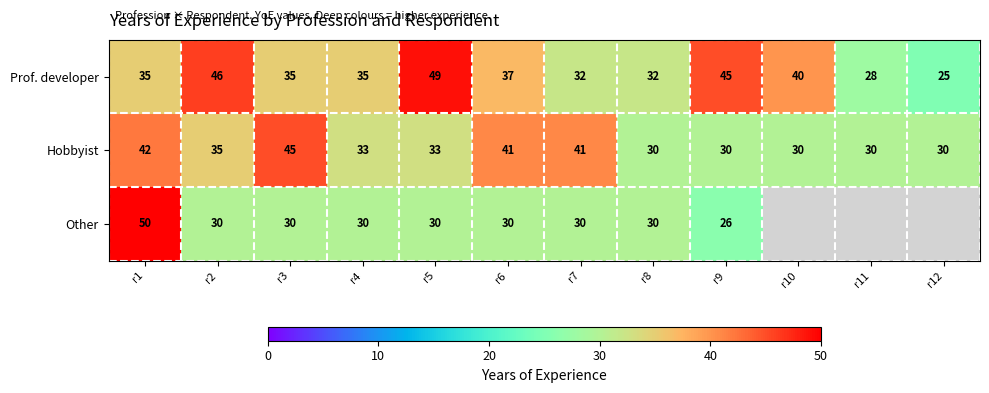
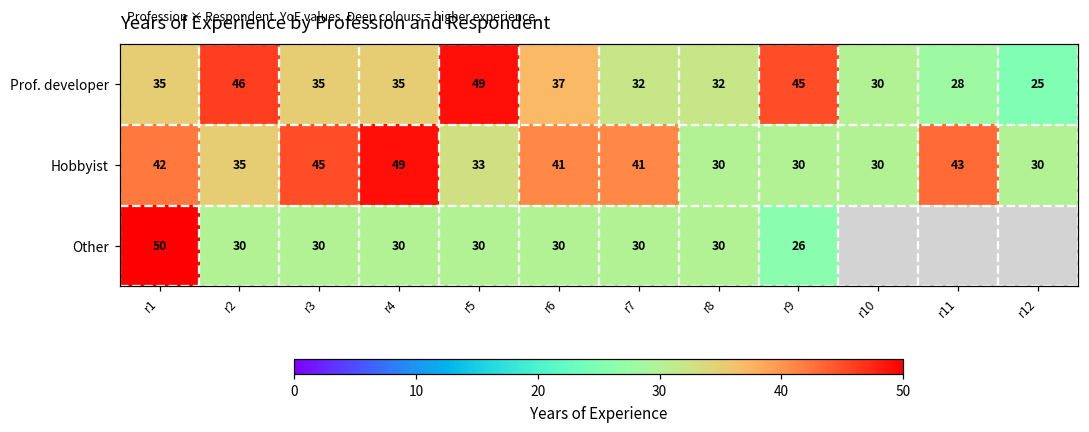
Prof. developer, r10: 40 -> 30
Hobbyist, r4: 33 -> 49
Hobbyist, r11: 30 -> 43
